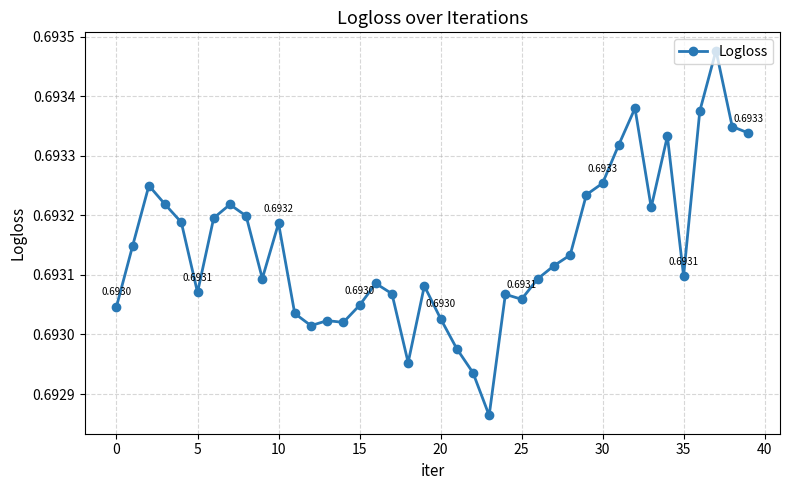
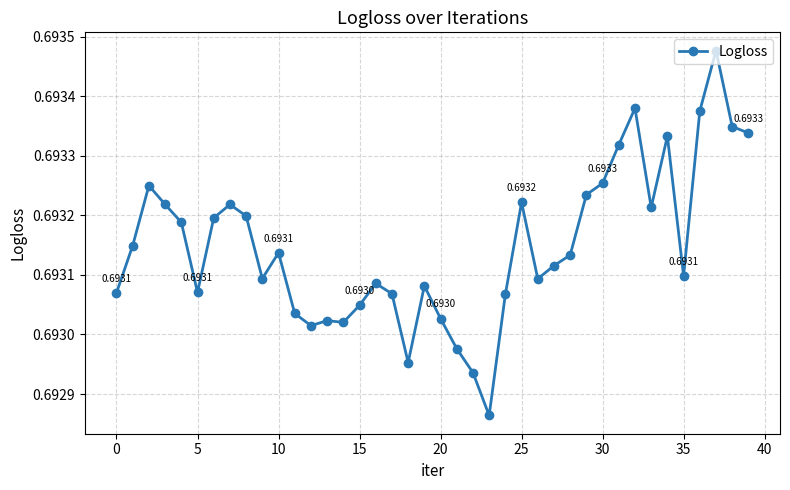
0: 0.6930 -> 0.6931
10: 0.6932 -> 0.6931
25: 0.6931 -> 0.6932
